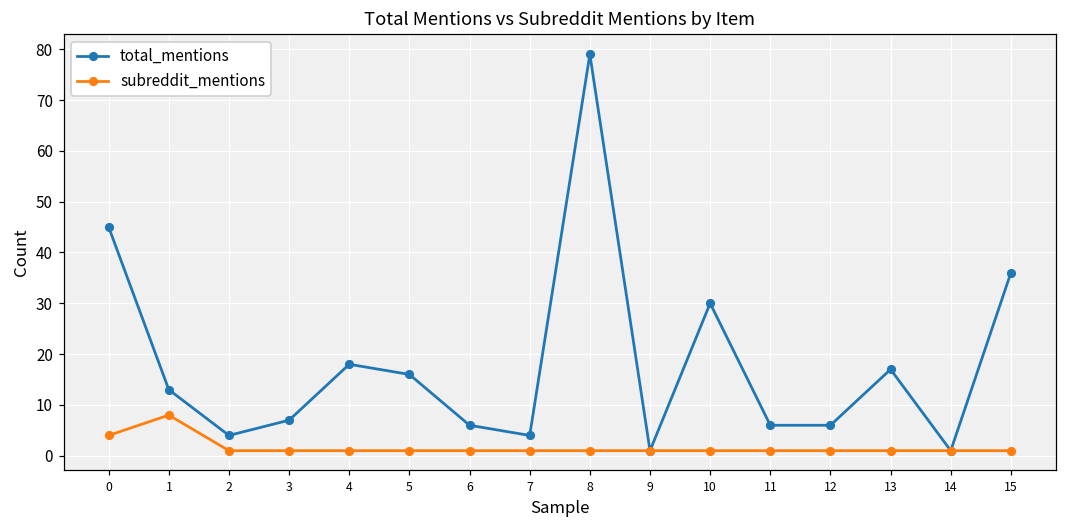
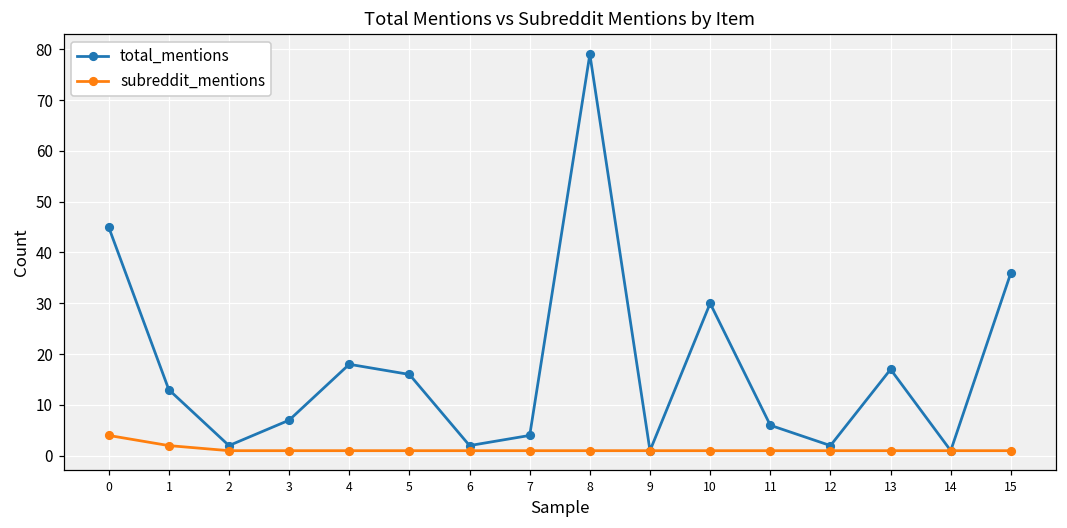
subreddit_mentions, 1: 8 -> 2
total_mentions, 2: 4 -> 2
total_mentions, 6: 6 -> 2
total_mentions, 12: 6 -> 2
